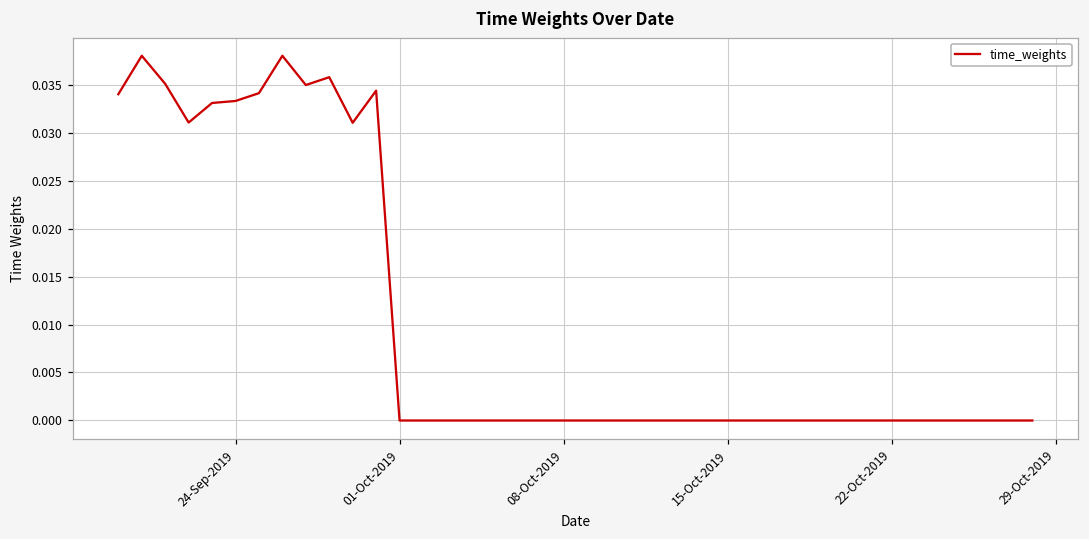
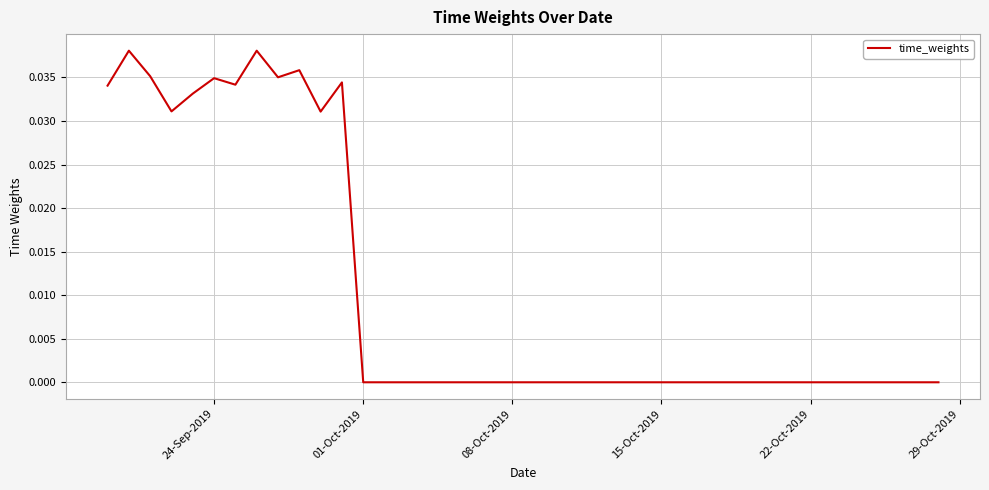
24-Sep-2019: 0.033 -> 0.035
